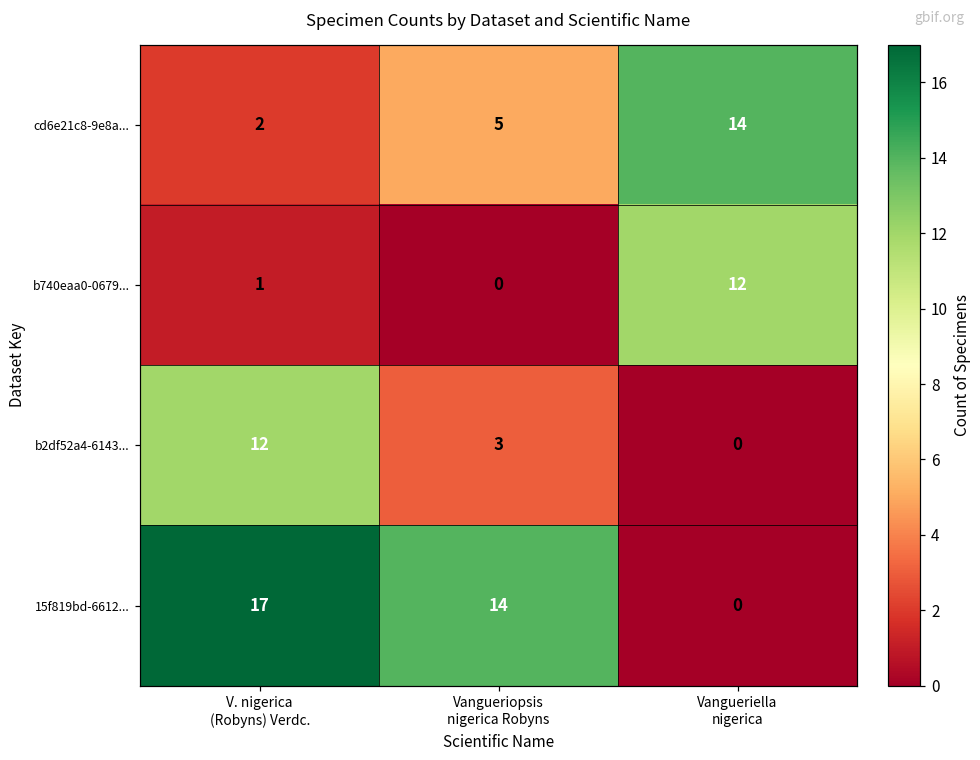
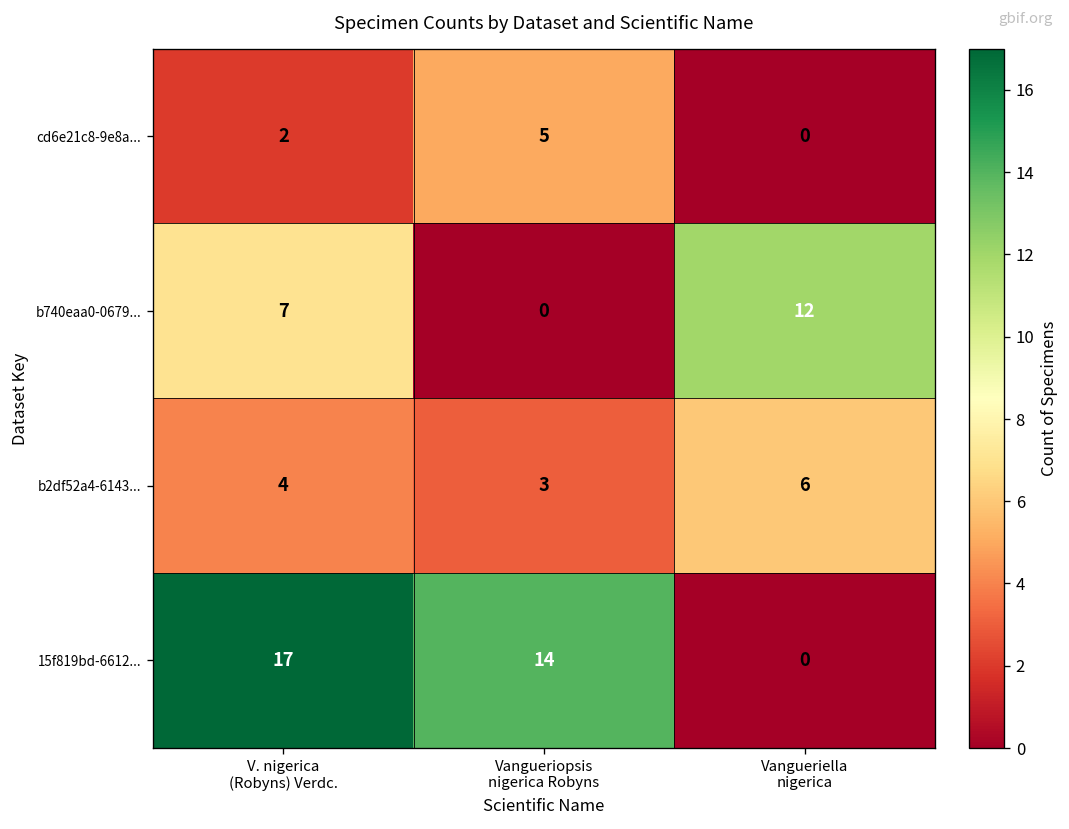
cd6e21c8-9e8a..., Vangueriella nigerica: 14 -> 0
b740eaa0-0679..., V. nigerica (Robyns) Verdc.: 1 -> 7
b2df52a4-6143..., V. nigerica (Robyns) Verdc.: 12 -> 4
b2df52a4-6143..., Vangueriella nigerica: 0 -> 6
